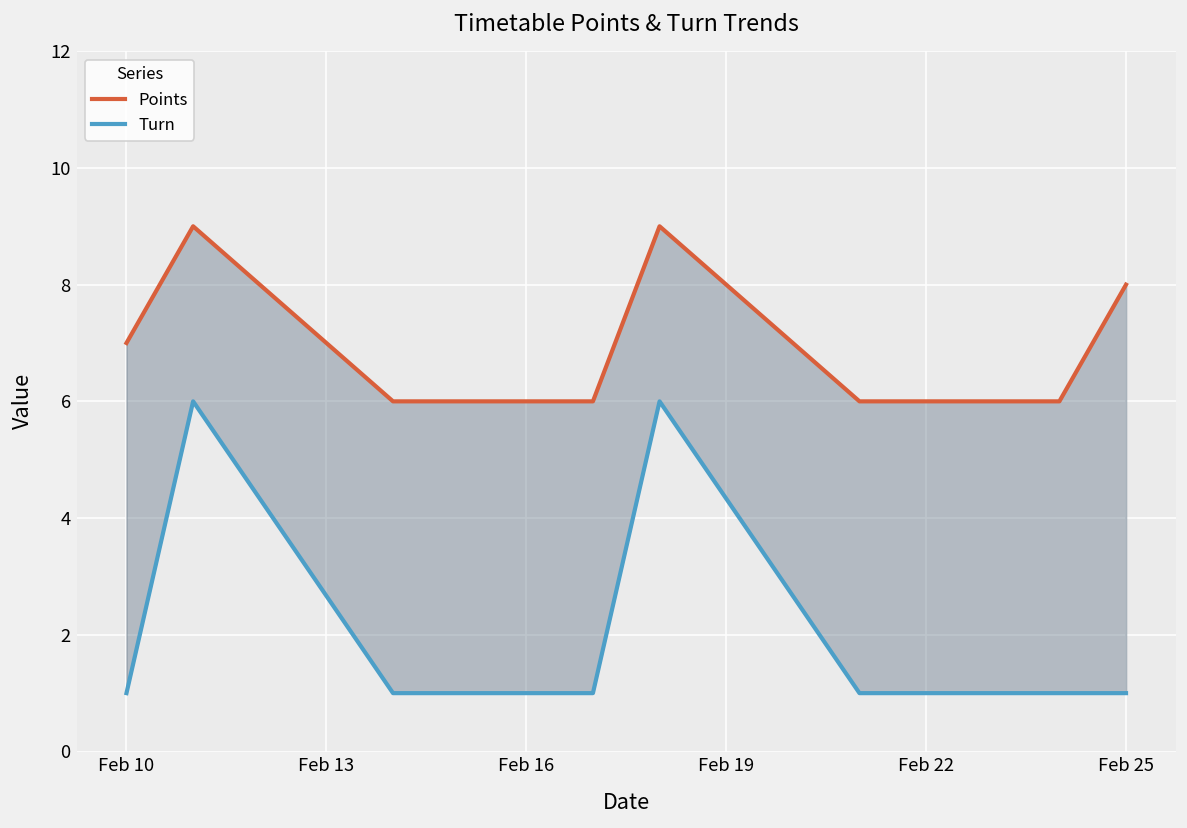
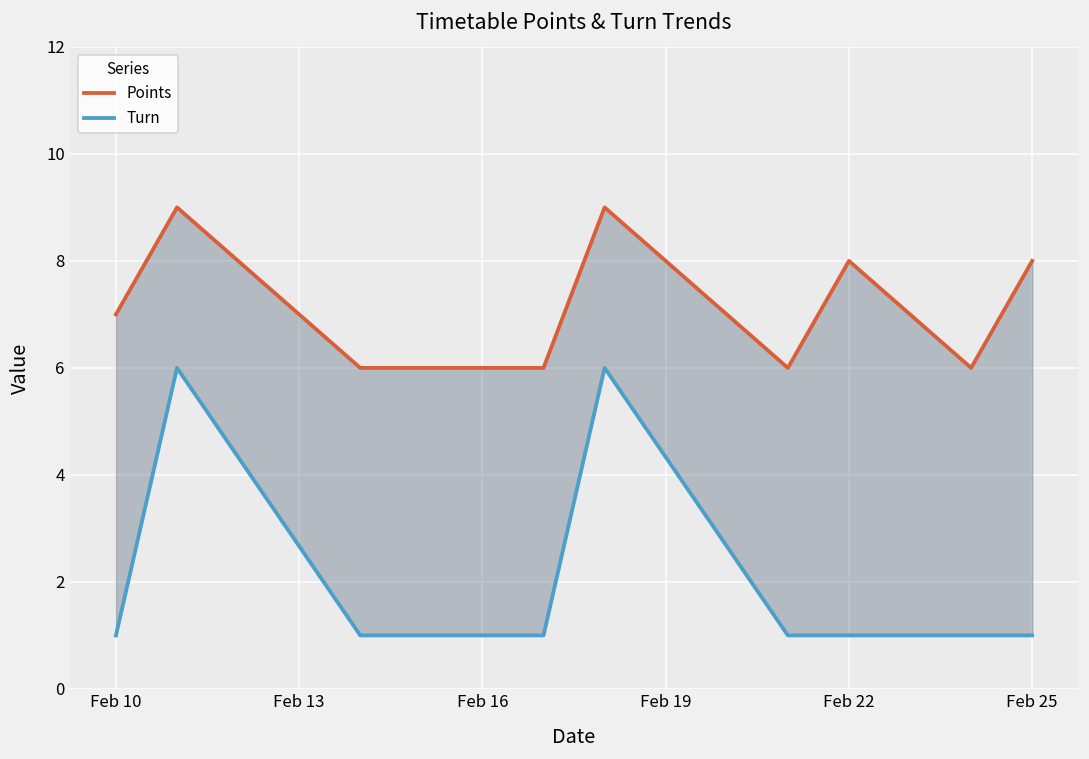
Points, Feb 22: 6 -> 8
